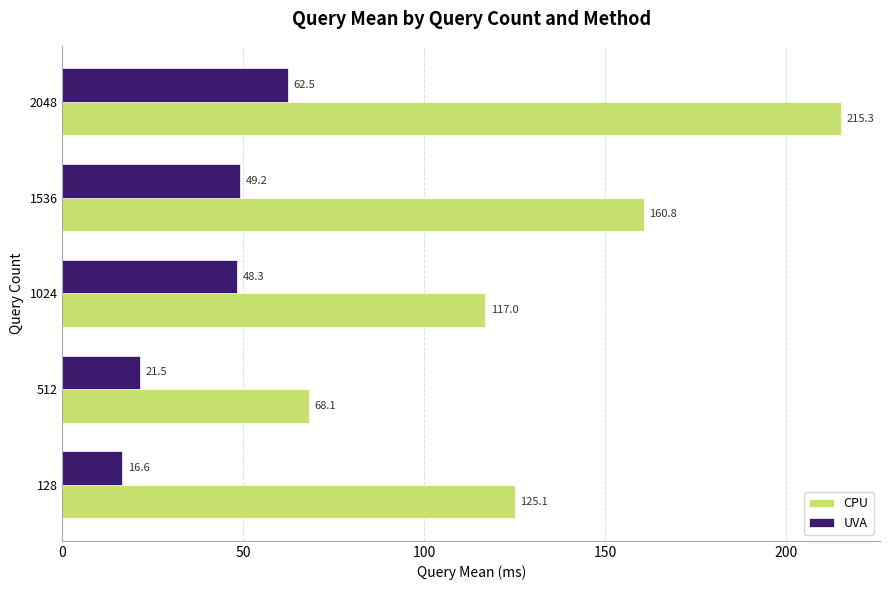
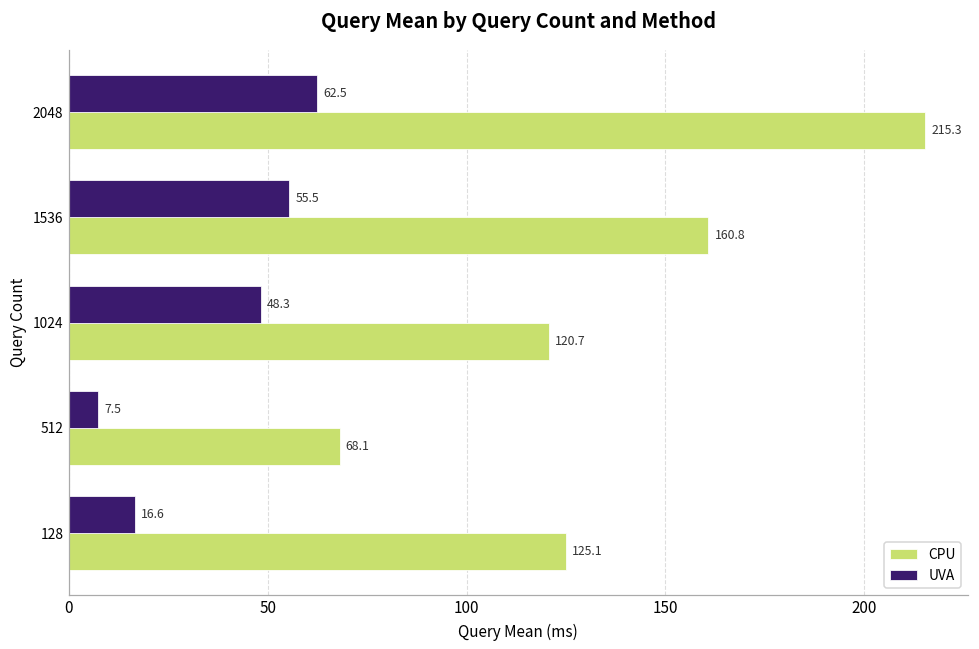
UVA, 1536: 49.2 -> 55.5
CPU, 1024: 117.0 -> 120.7
UVA, 512: 21.5 -> 7.5
